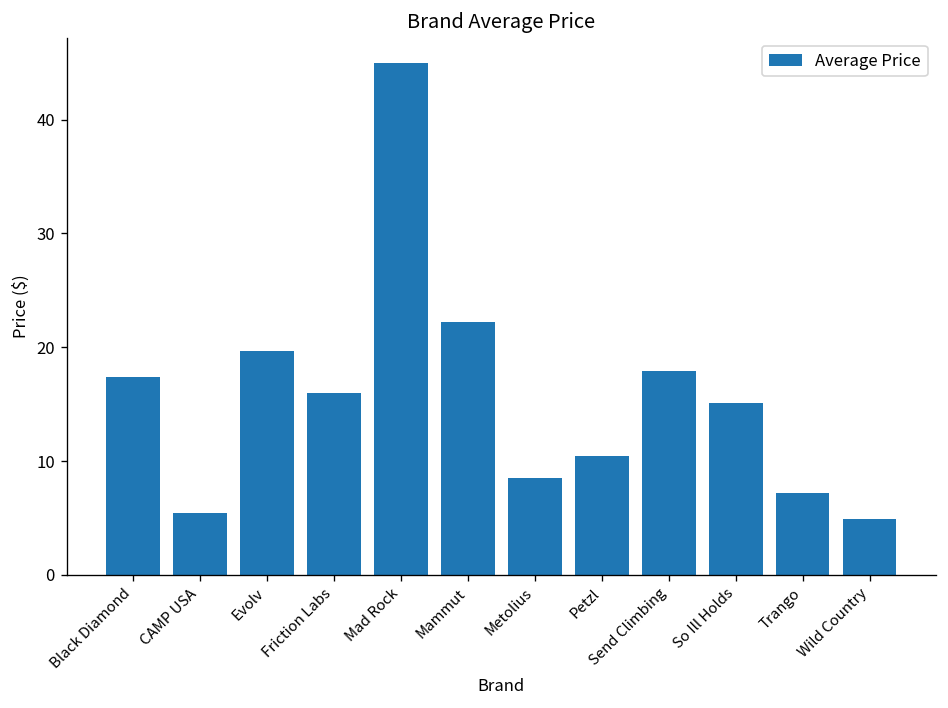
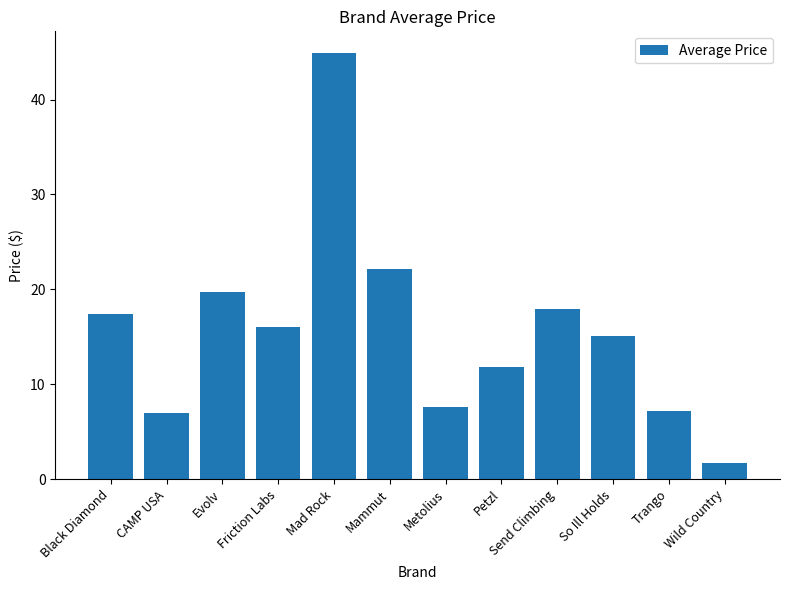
CAMP USA: 5 -> 7
Metolius: 9 -> 8
Petzl: 10 -> 12
Wild Country: 5 -> 2
